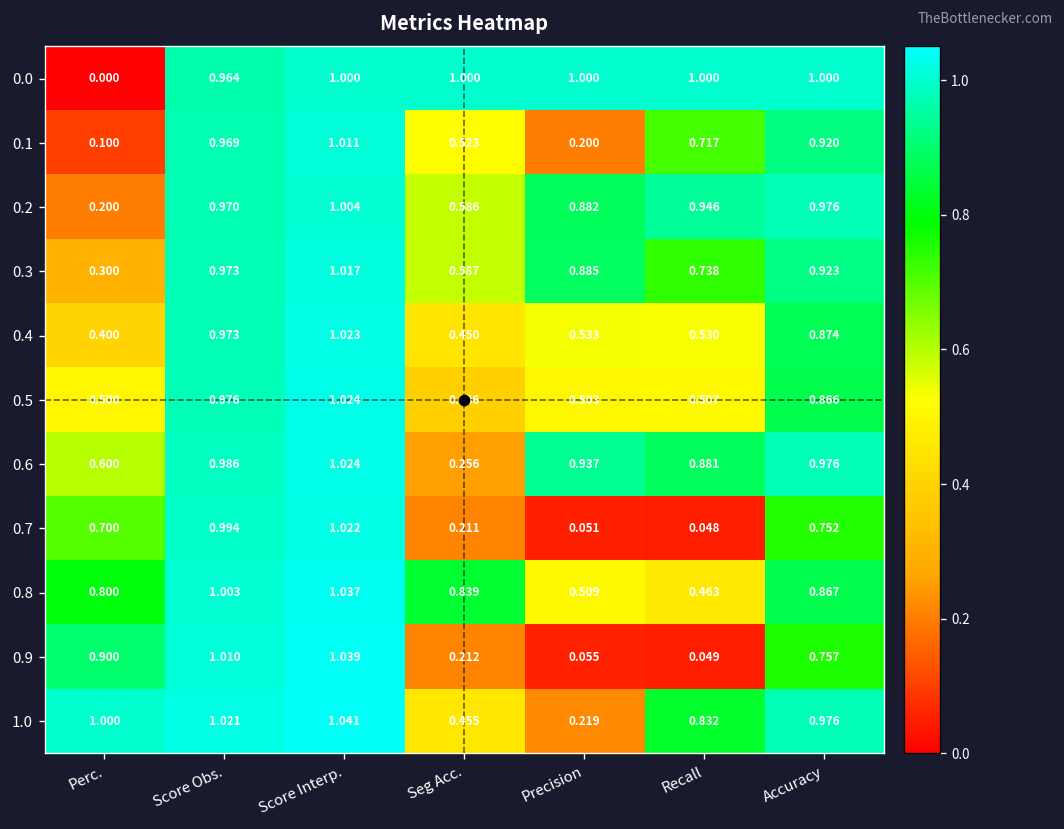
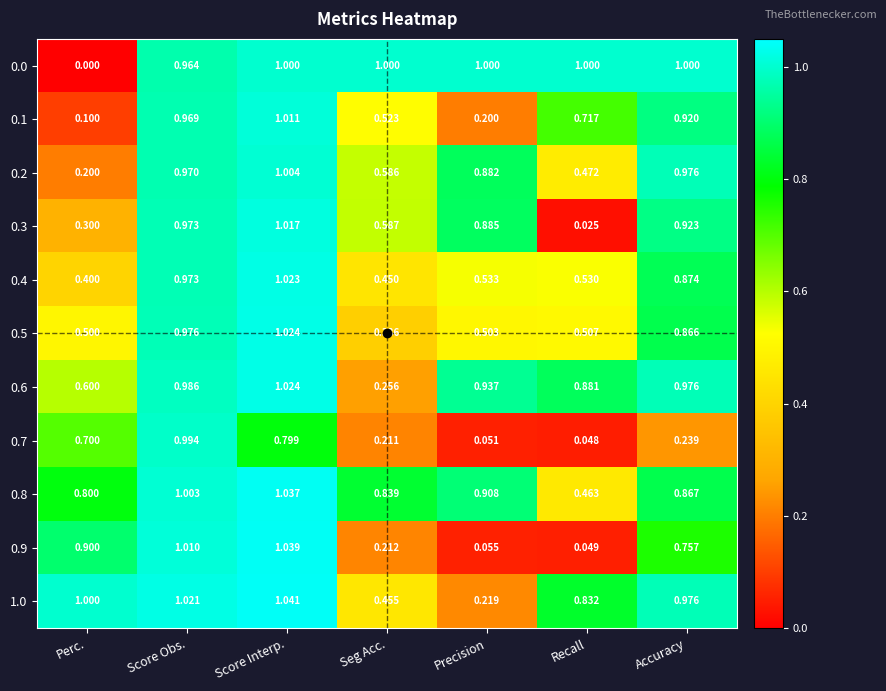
0.2, Recall: 0.946 -> 0.472
0.3, Recall: 0.738 -> 0.025
0.7, Score Interp.: 1.022 -> 0.799
0.7, Accuracy: 0.752 -> 0.239
0.8, Precision: 0.509 -> 0.908
